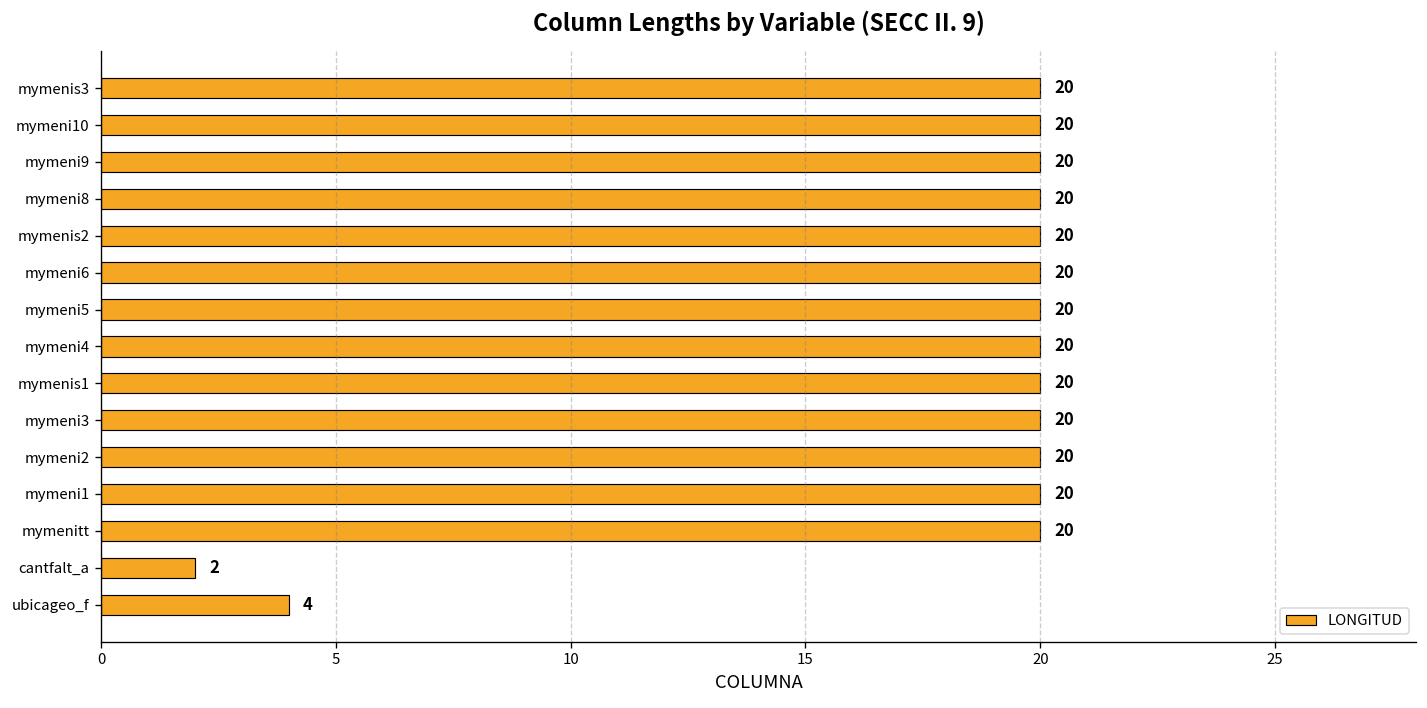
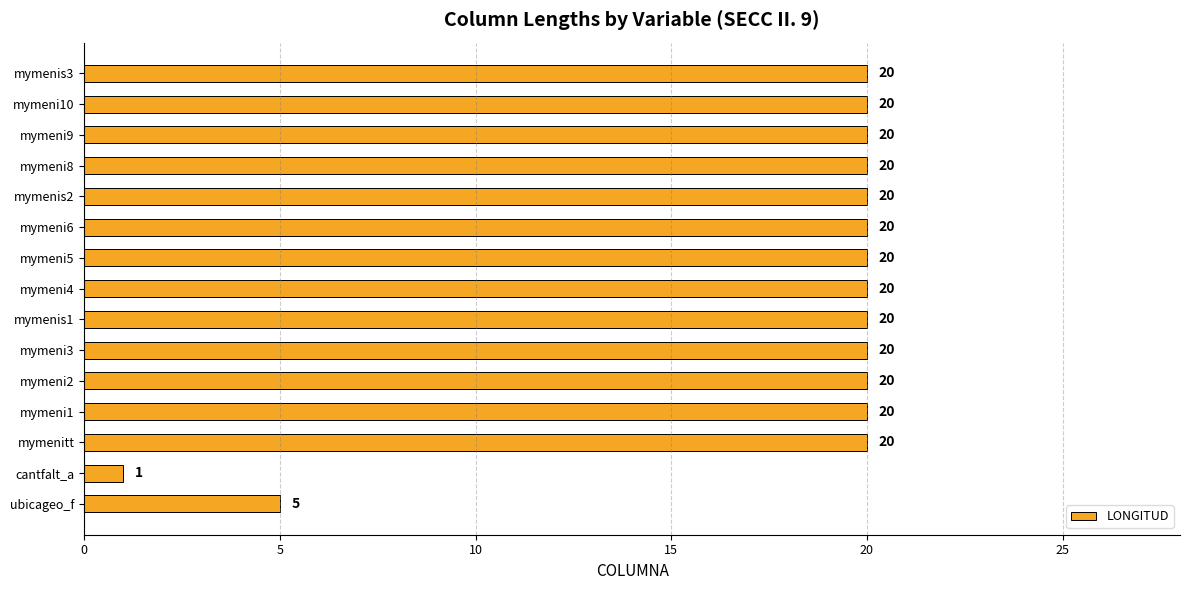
cantfalt_a: 2 -> 1
ubicageo_f: 4 -> 5
